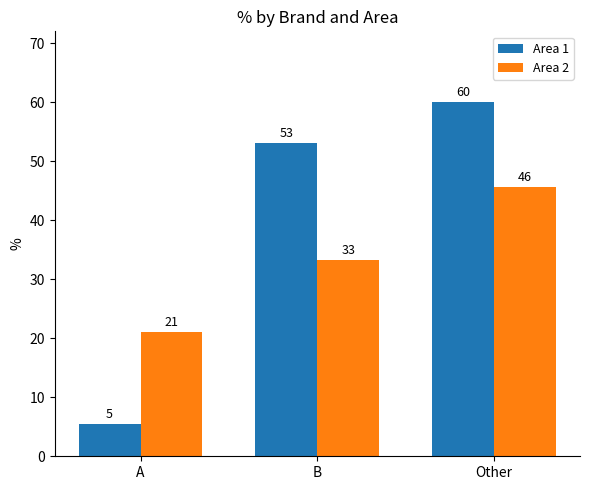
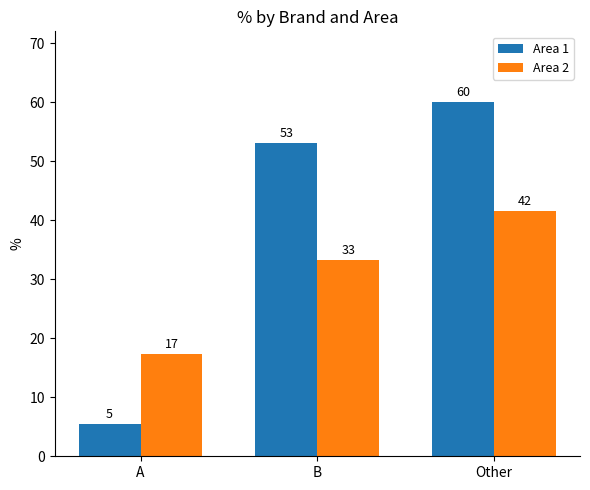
Area 2, A: 21 -> 17
Area 2, Other: 46 -> 42
